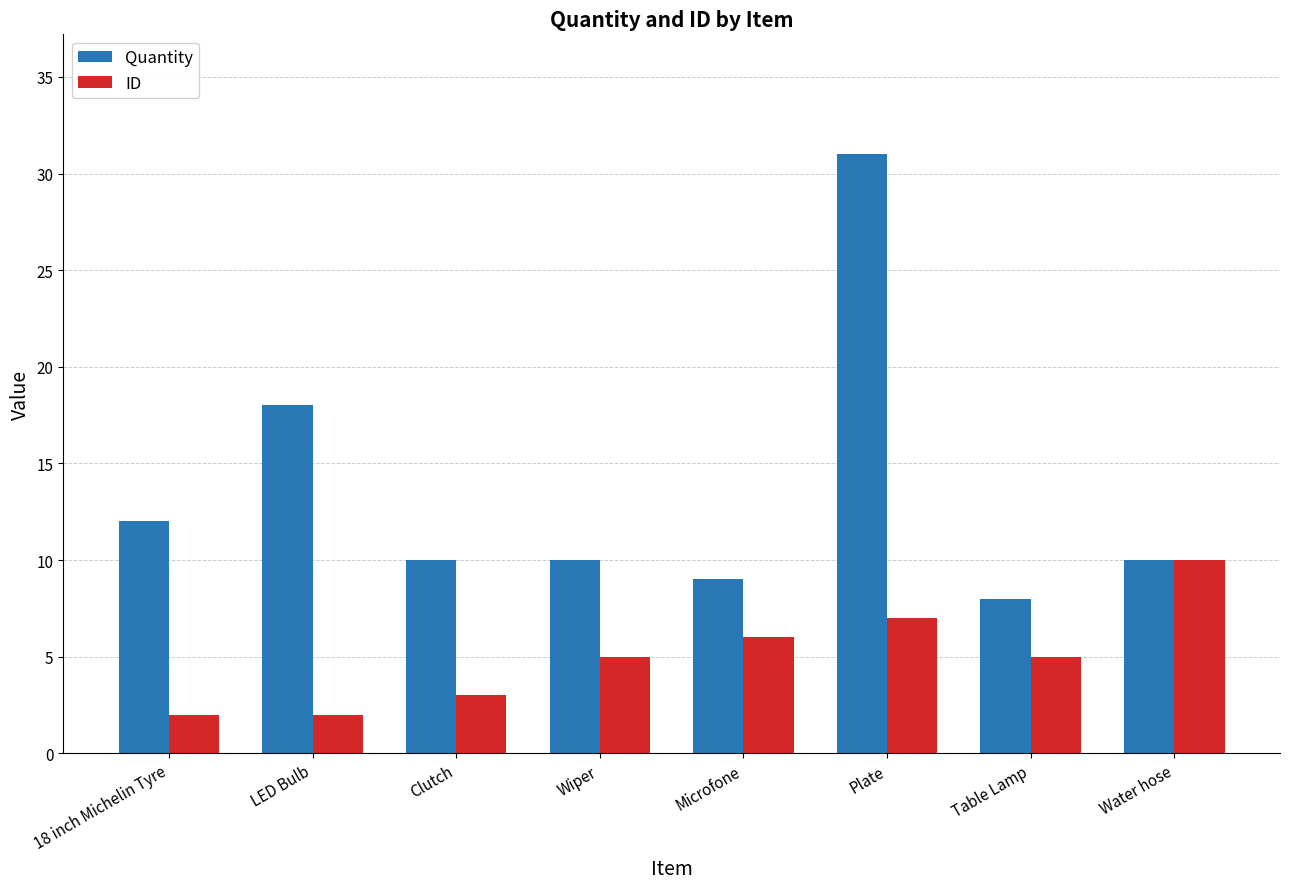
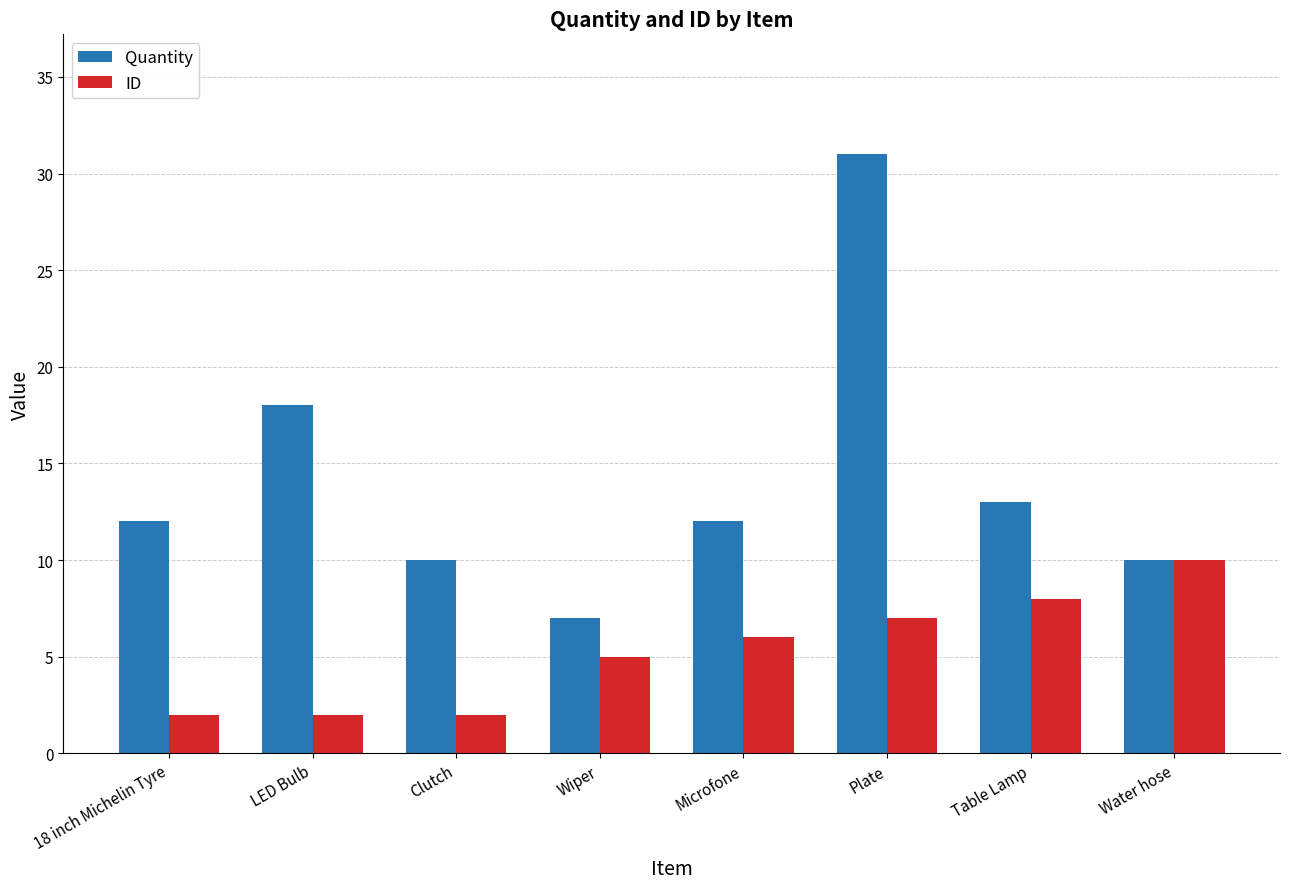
ID, Clutch: 3 -> 2
Quantity, Wiper: 10 -> 7
Quantity, Microfone: 9 -> 12
Quantity, Table Lamp: 8 -> 13
ID, Table Lamp: 5 -> 8
